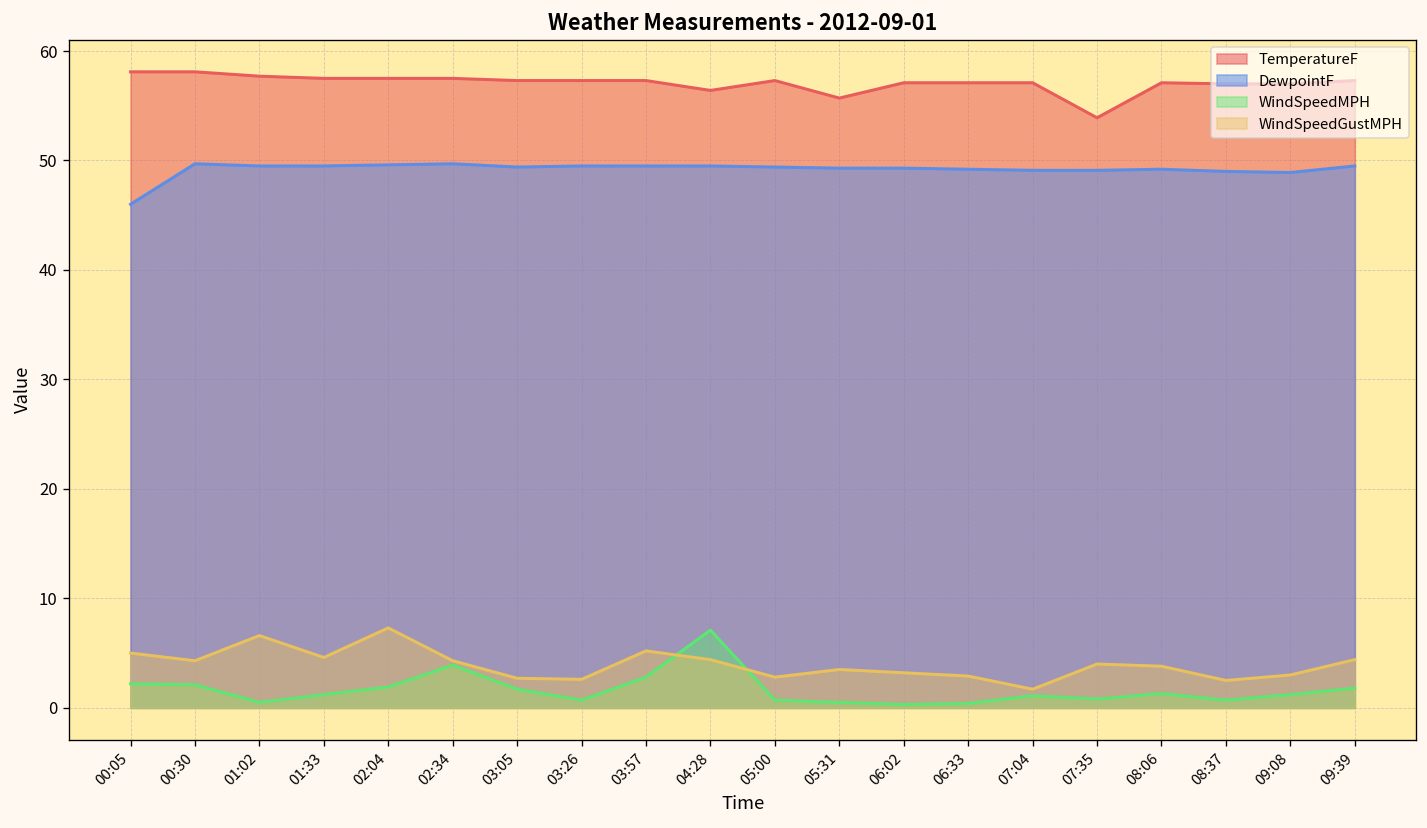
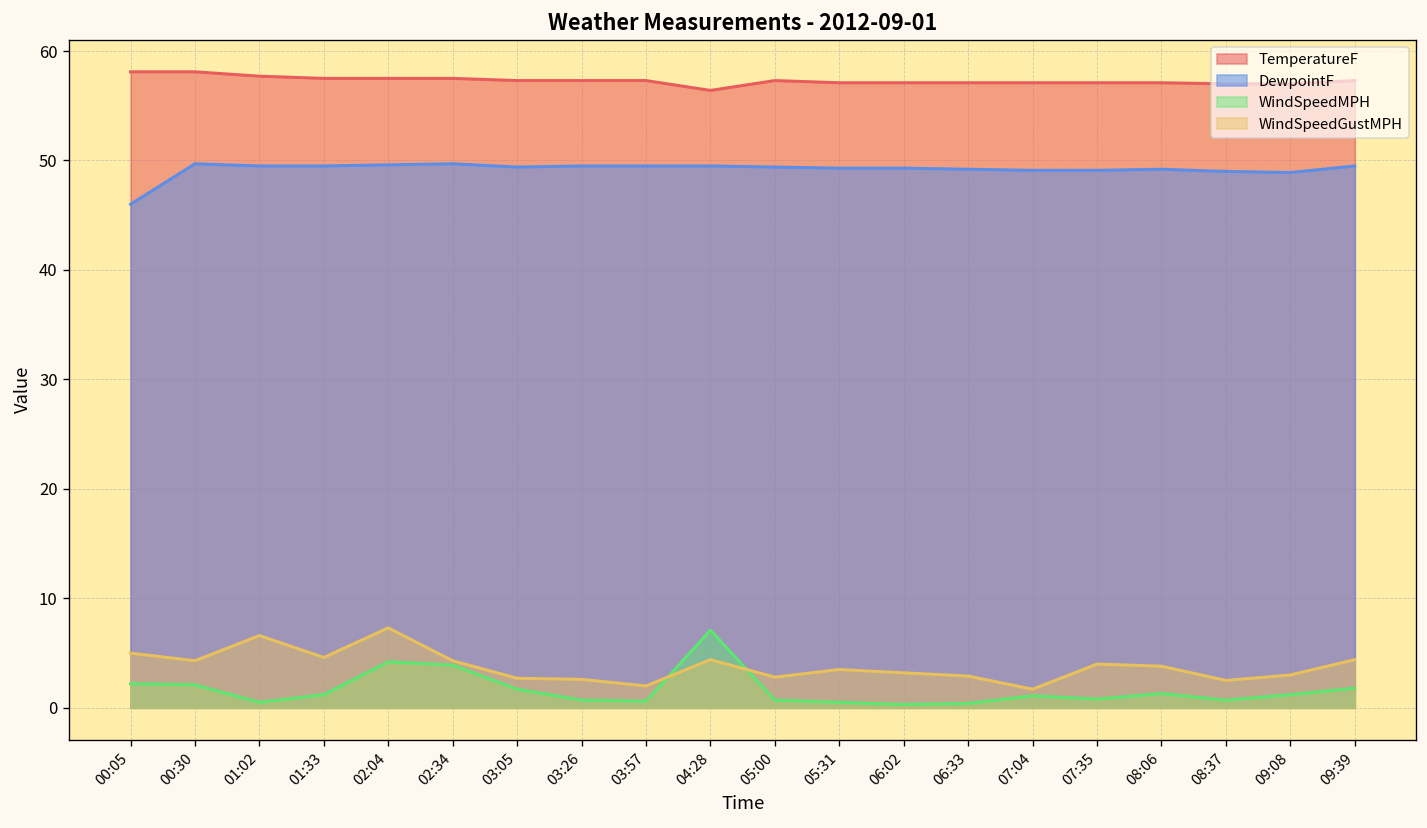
WindSpeedMPH, 02:04: 2 -> 4
WindSpeedMPH, 03:57: 3 -> 1
WindSpeedGustMPH, 03:57: 5 -> 2
TemperatureF, 05:31: 56 -> 57
TemperatureF, 07:35: 54 -> 57
